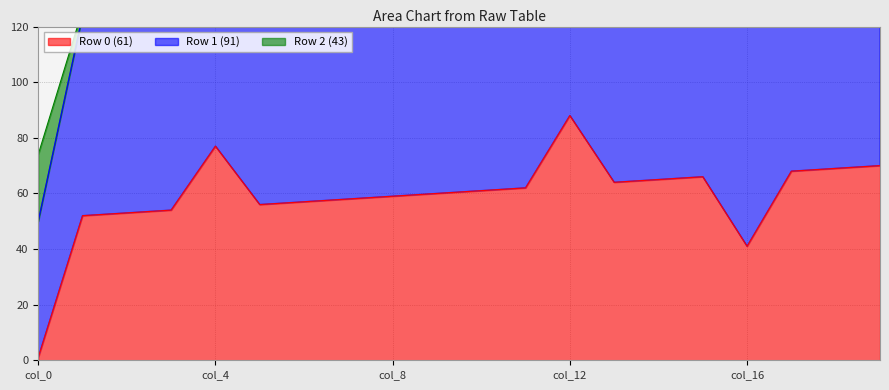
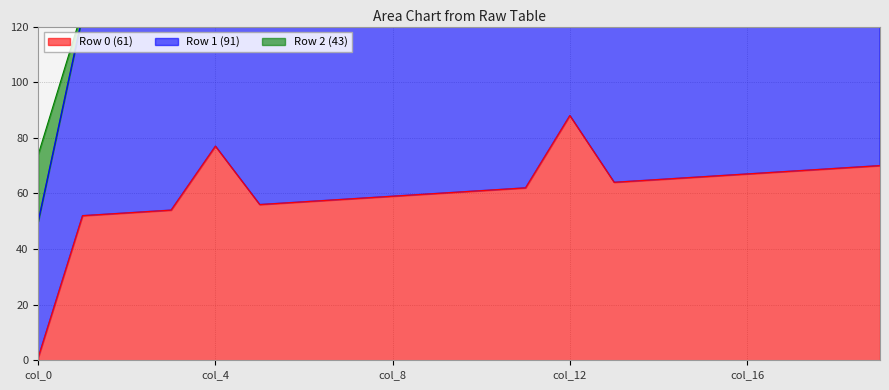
Row 0 (61), col_16: 41 -> 67
